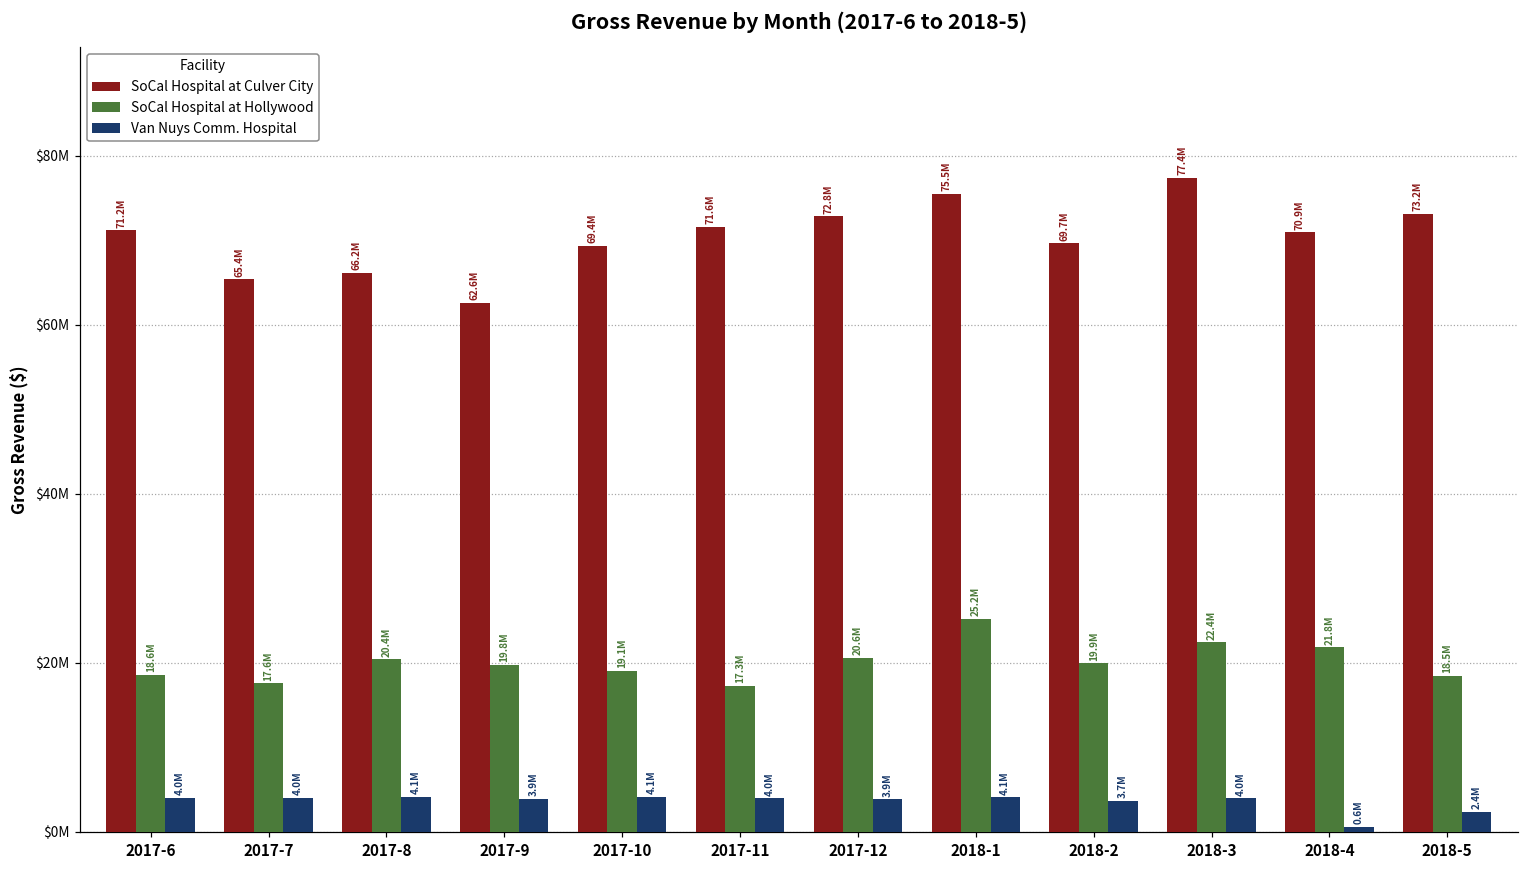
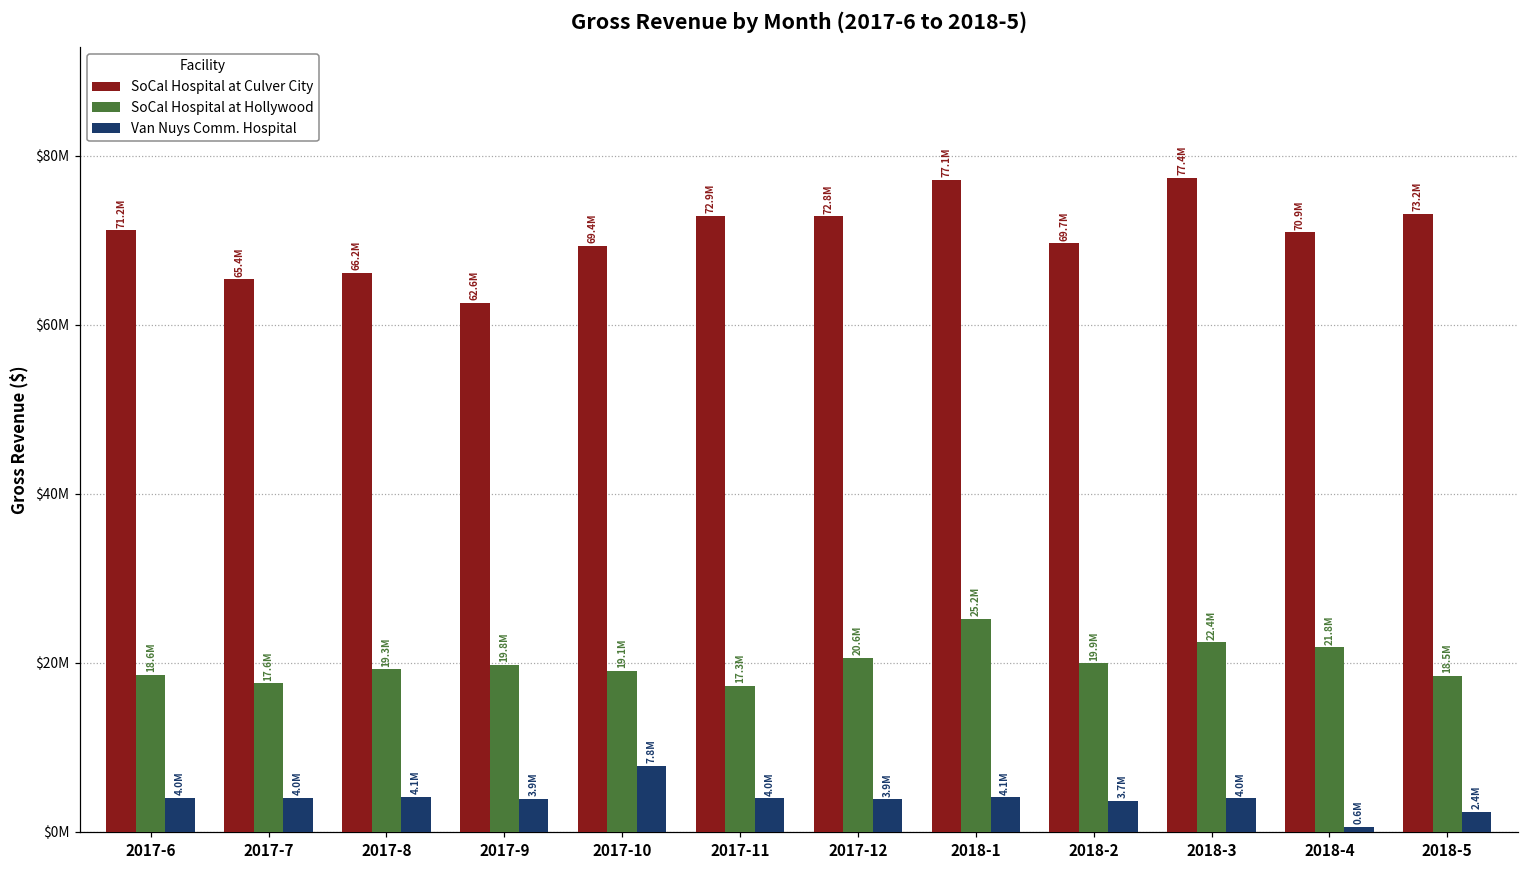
SoCal Hospital at Hollywood, 2017-8: 20.4M -> 19.3M
Van Nuys Comm. Hospital, 2017-10: 4.1M -> 7.8M
SoCal Hospital at Culver City, 2017-11: 71.6M -> 72.9M
SoCal Hospital at Culver City, 2018-1: 75.5M -> 77.1M
